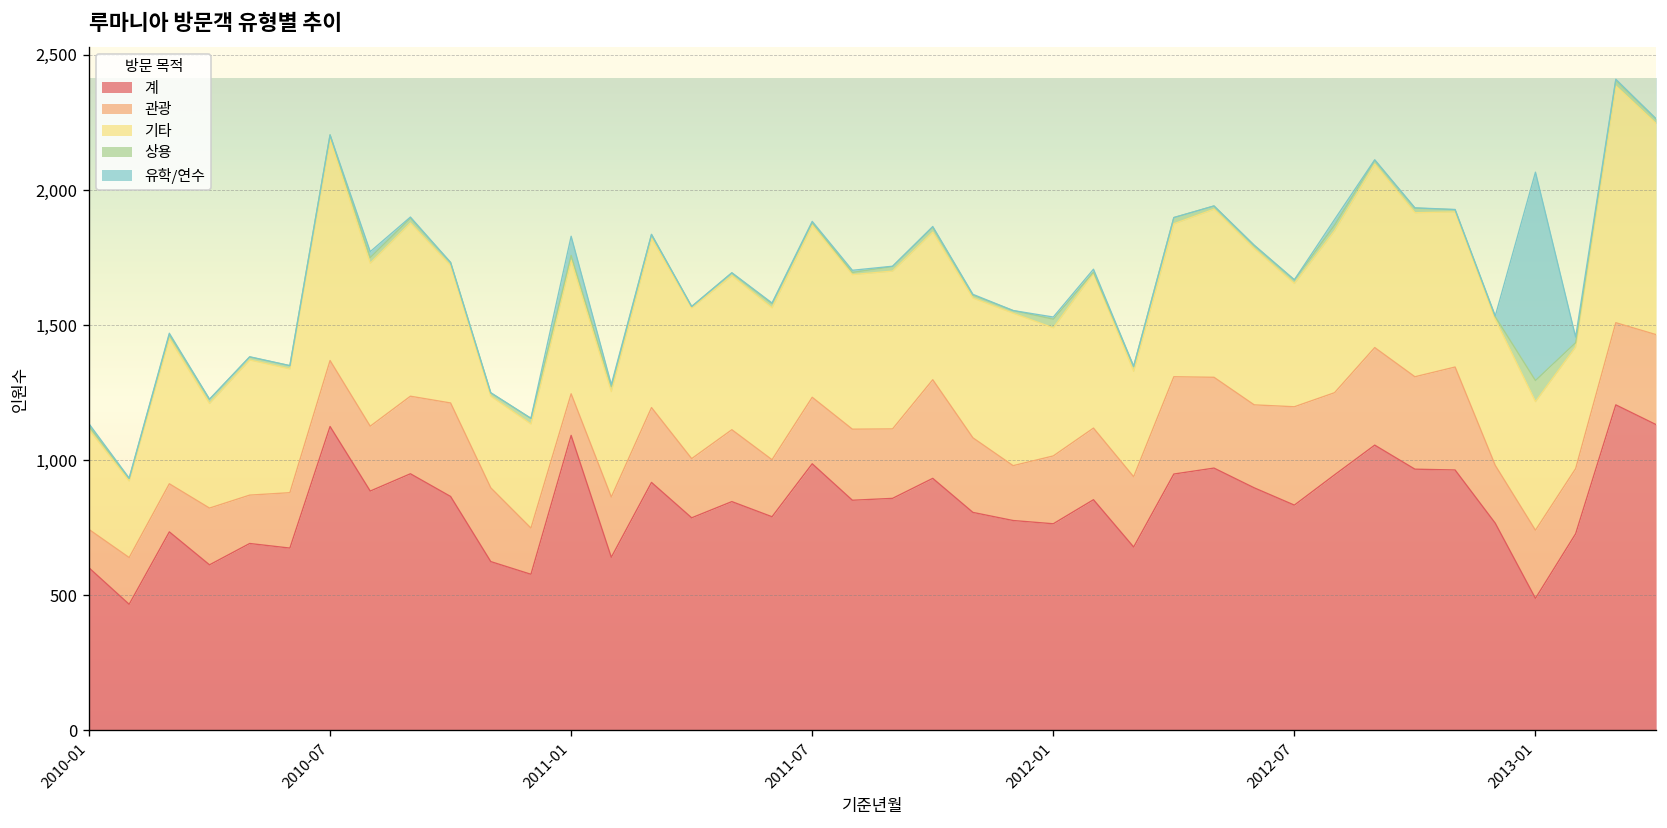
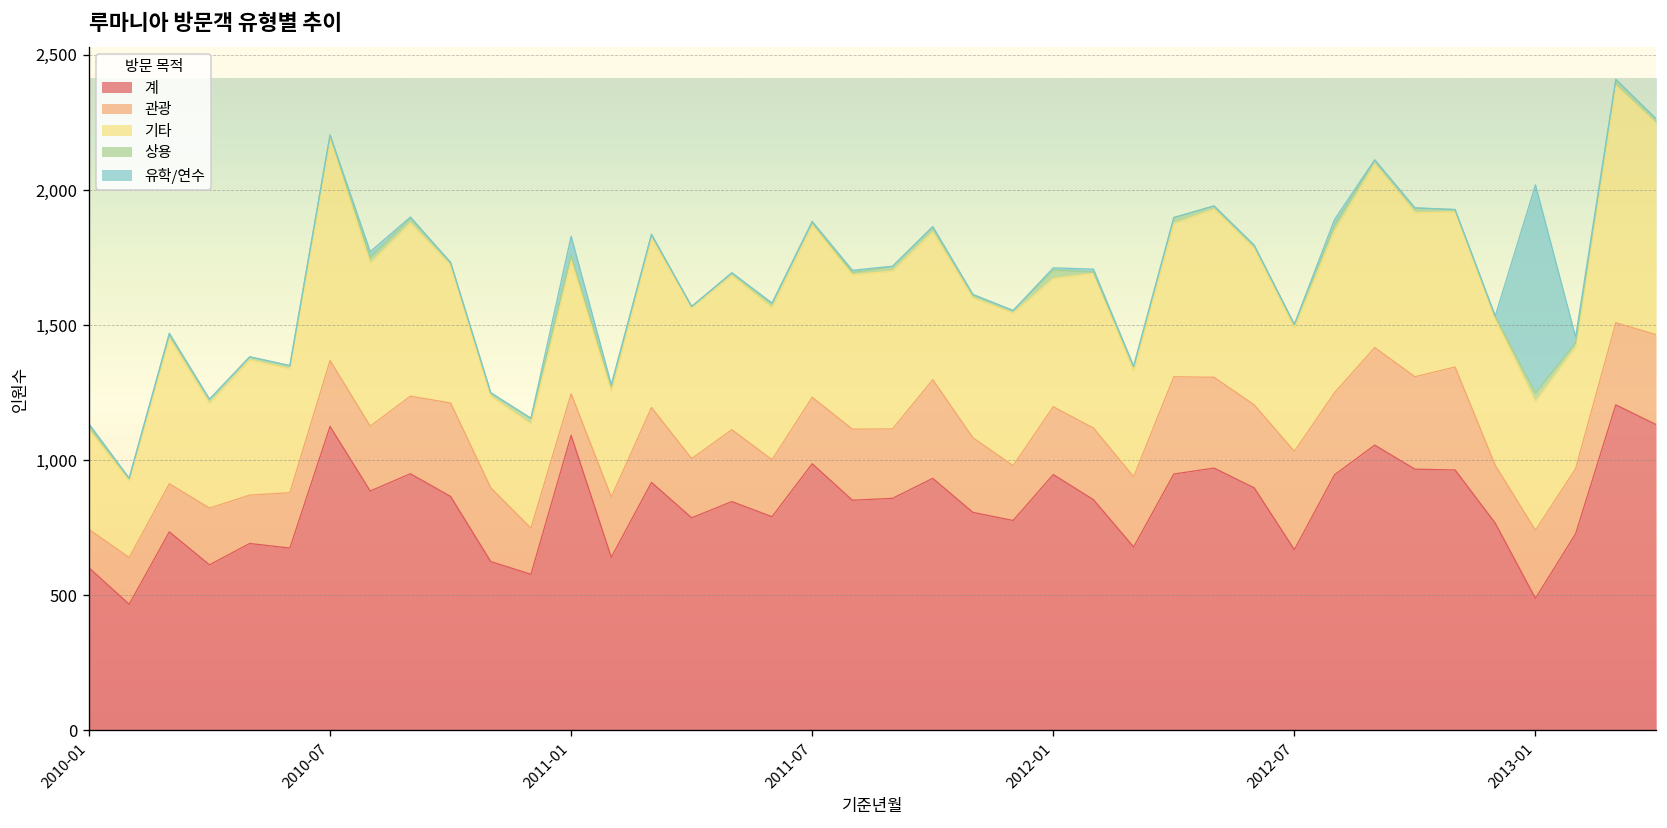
계, 2012-01: 770 -> 950
계, 2012-07: 830 -> 670
상용, 2013-01: 80 -> 30
